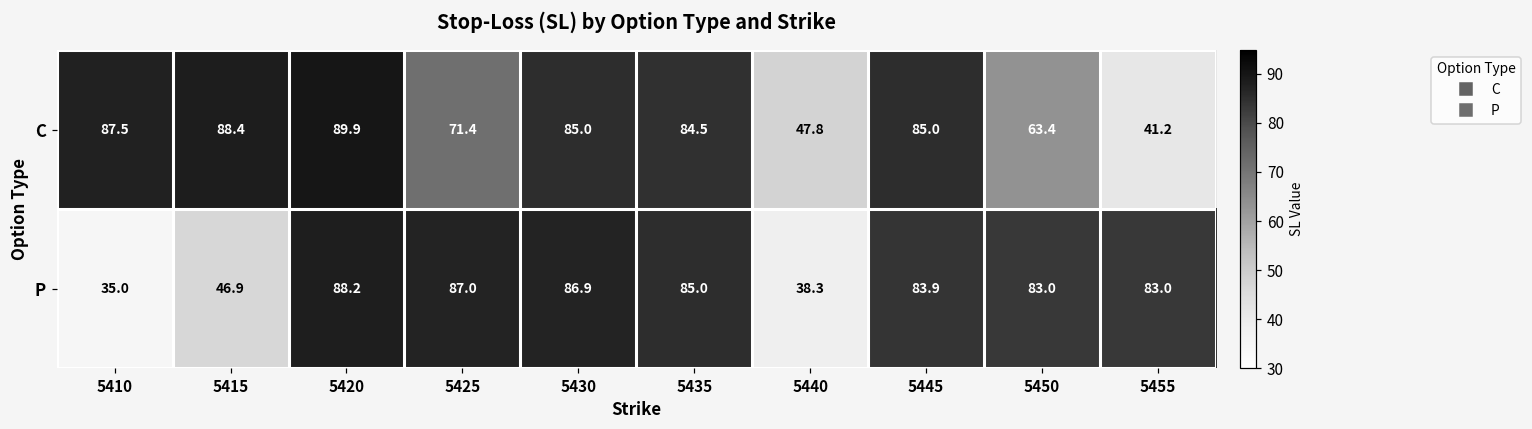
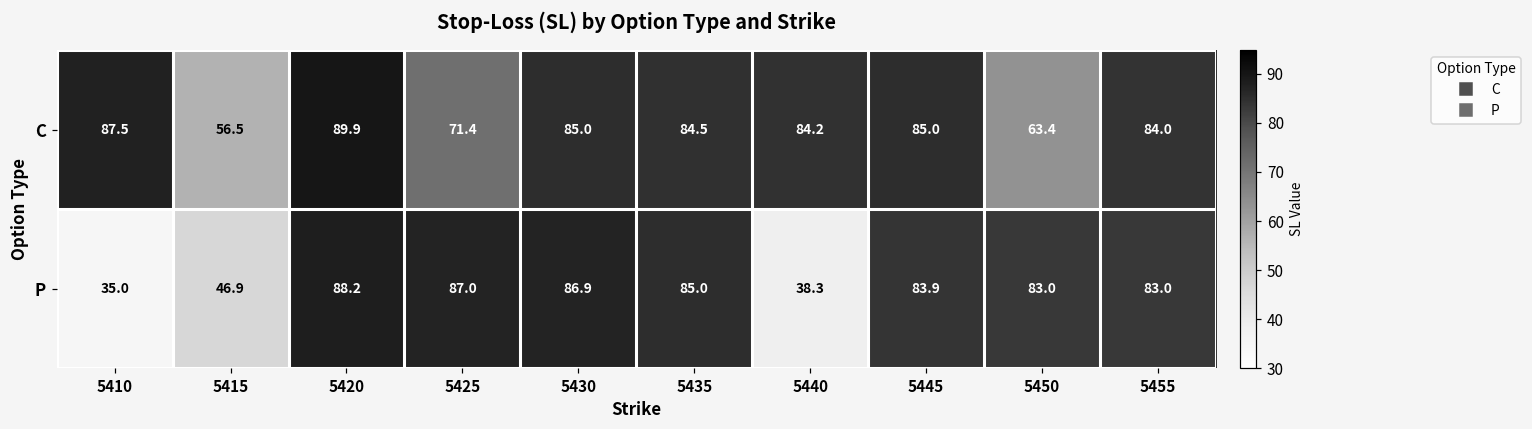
C, 5415: 88.4 -> 56.5
C, 5440: 47.8 -> 84.2
C, 5455: 41.2 -> 84.0
